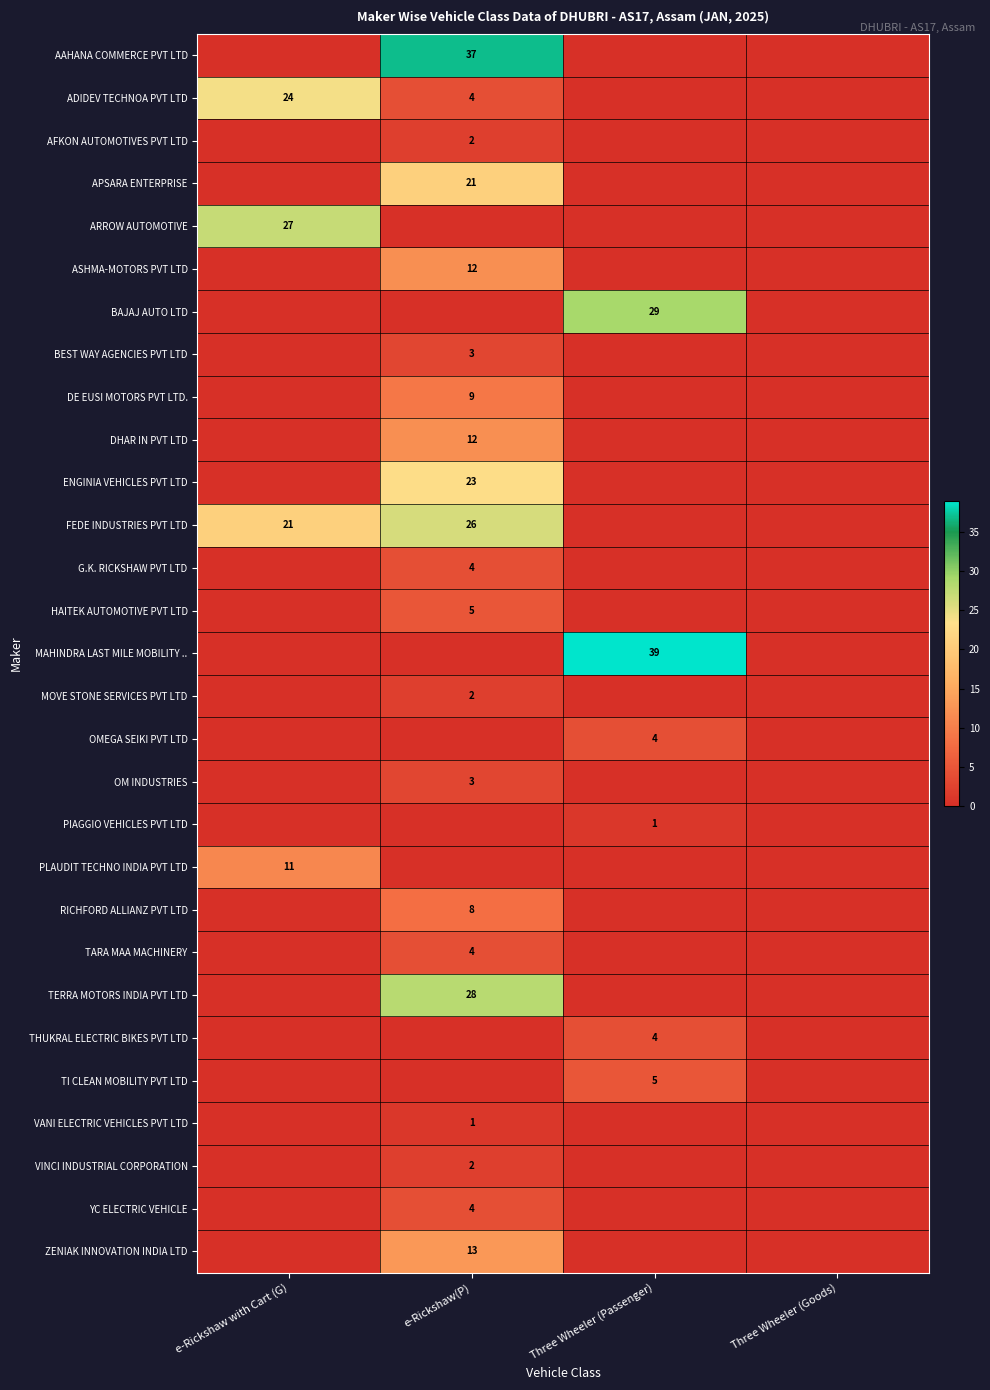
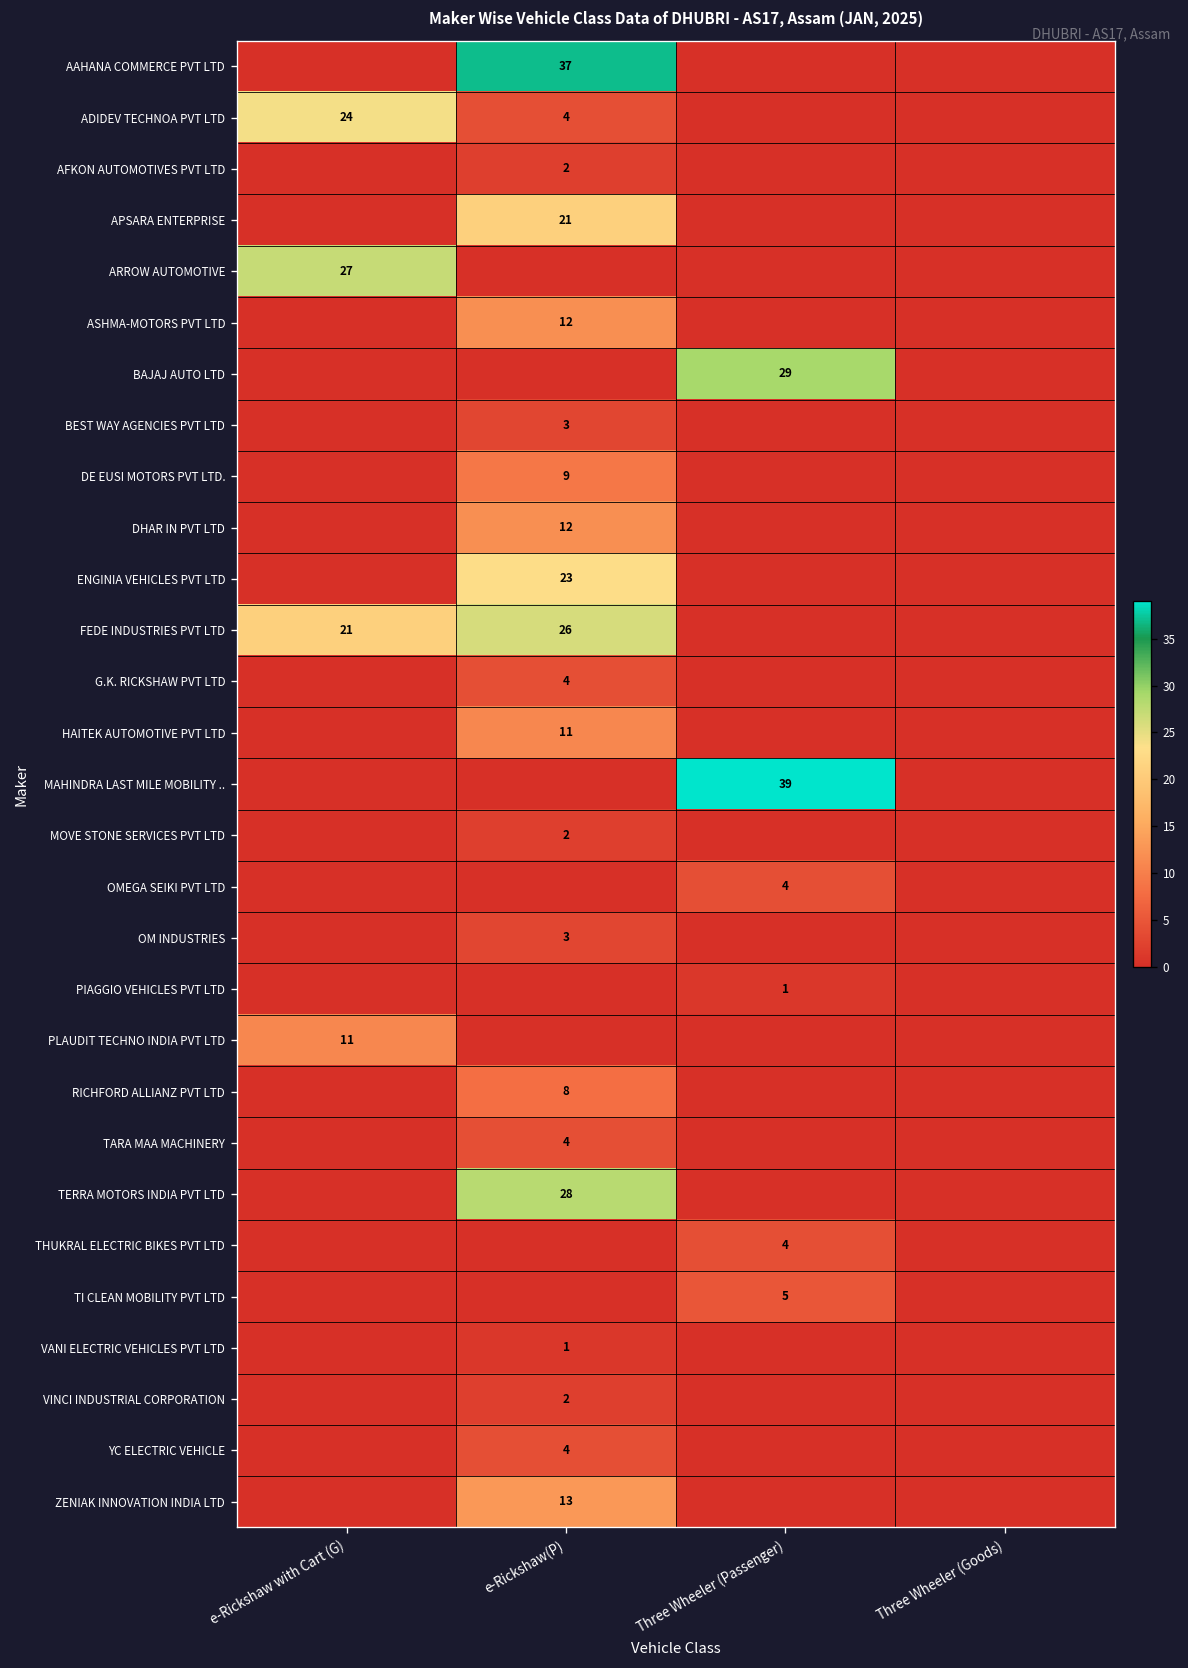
HAITEK AUTOMOTIVE PVT LTD, e-Rickshaw(P): 5 -> 11
